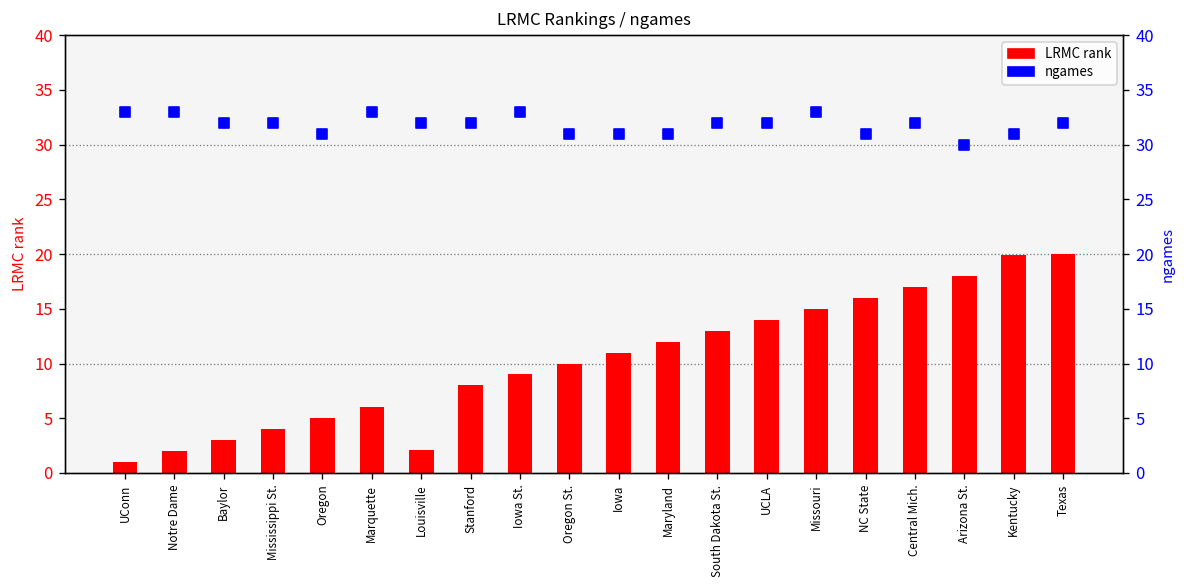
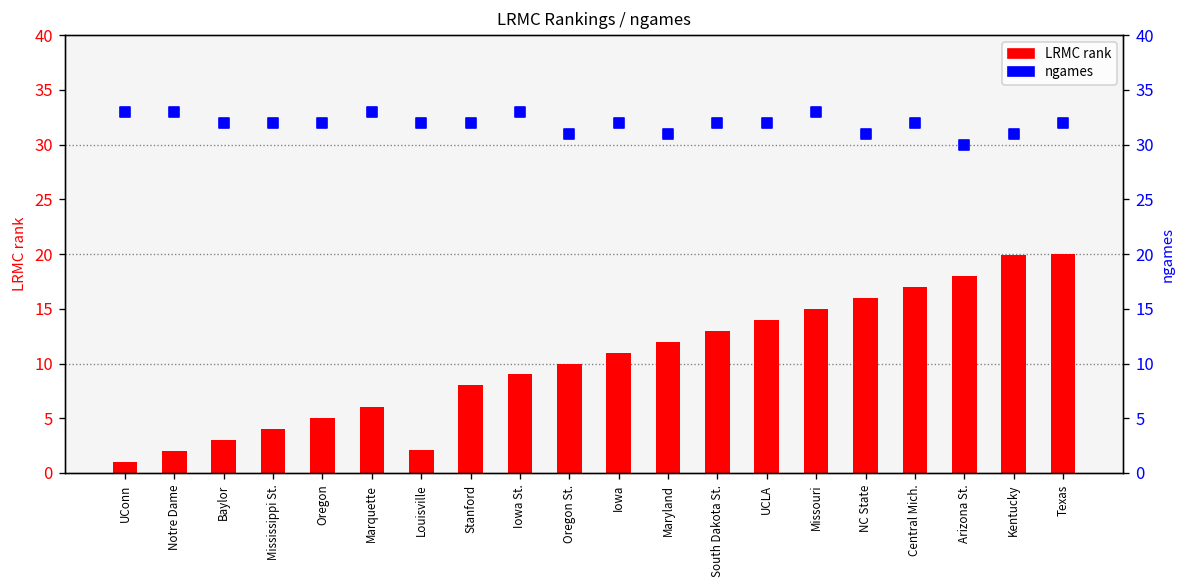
ngames, Oregon: 31 -> 32
ngames, Iowa: 31 -> 32
